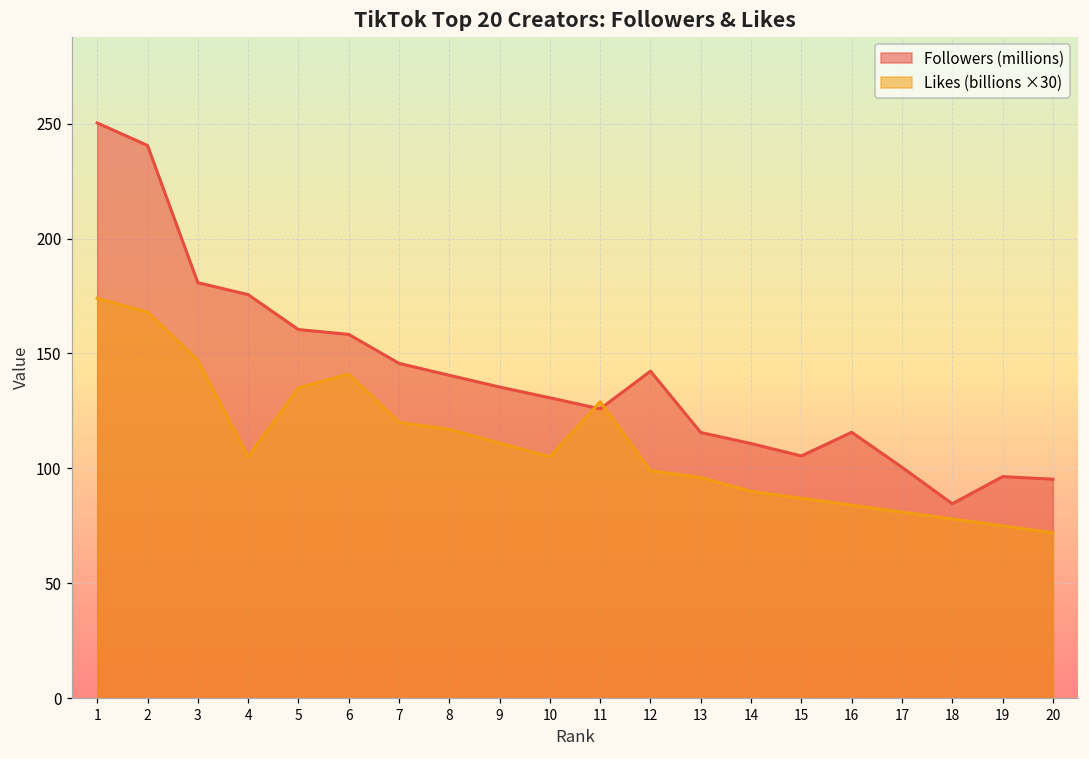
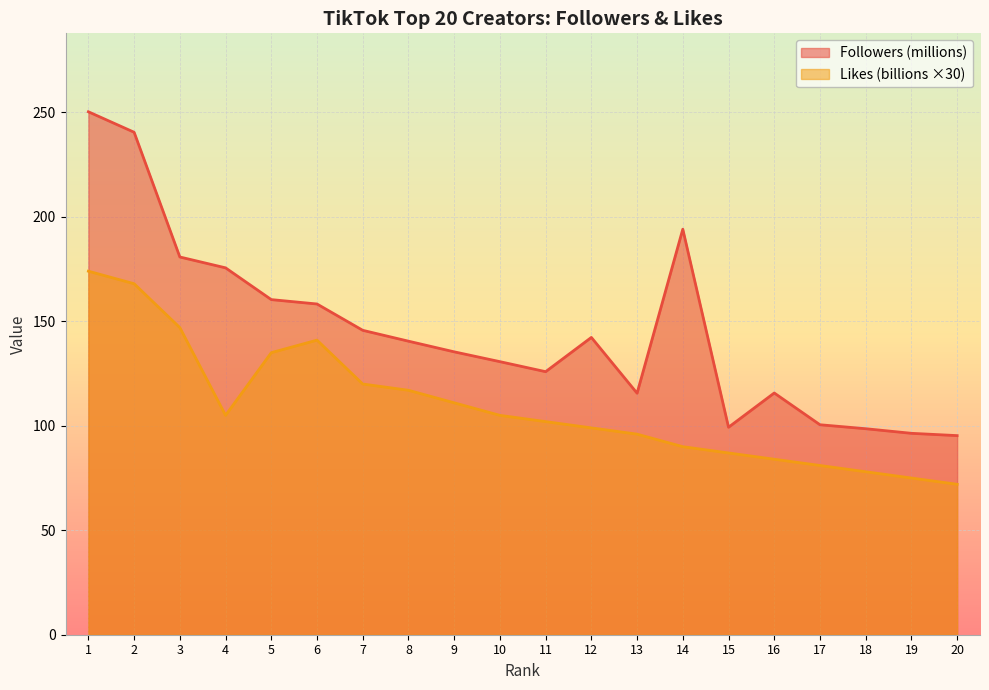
Likes (billions ×30), 11: 129 -> 102
Followers (millions), 14: 111 -> 194
Followers (millions), 15: 105 -> 99
Followers (millions), 18: 85 -> 99
